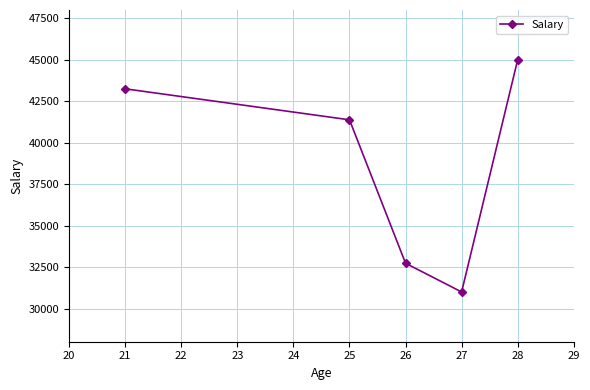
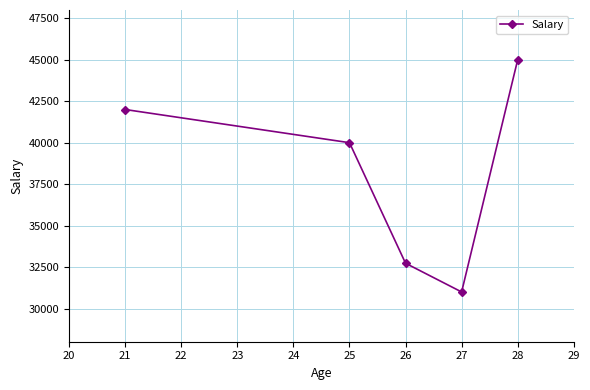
21: 43200 -> 42000
25: 41400 -> 40000
